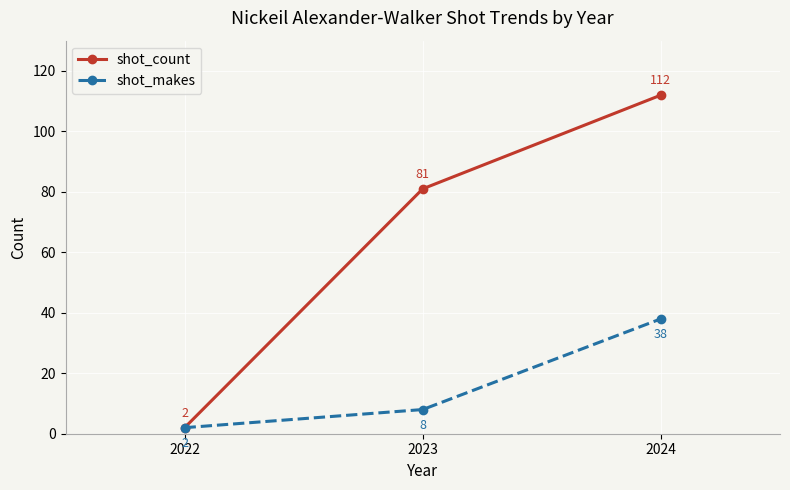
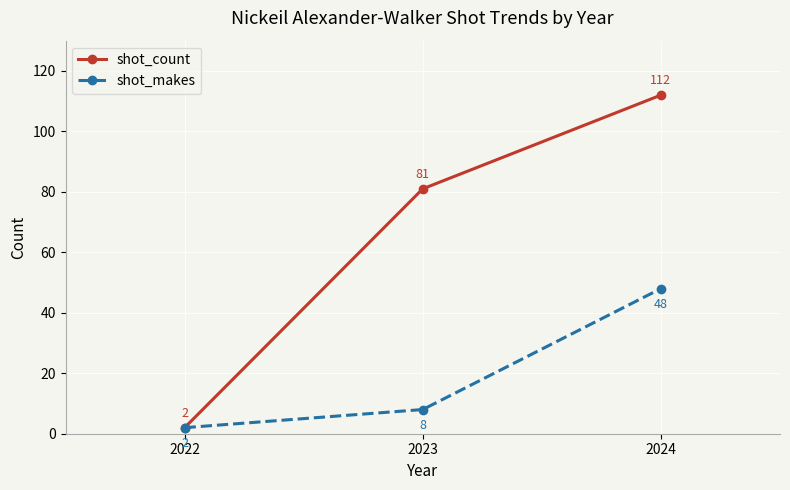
shot_makes, 2024: 38 -> 48
